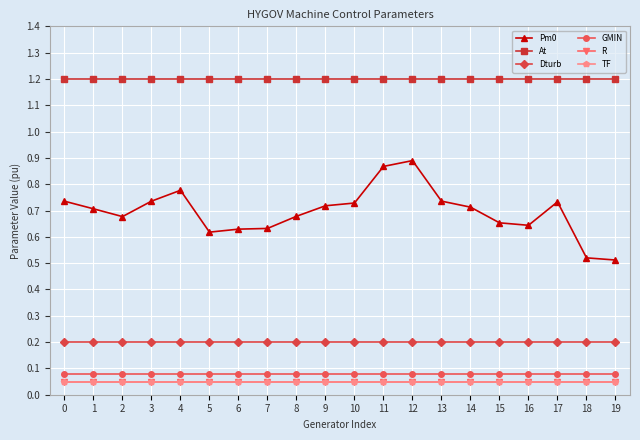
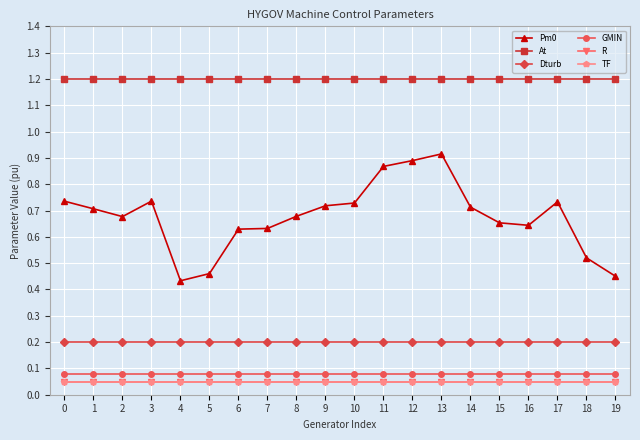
Pm0, 4: 0.78 -> 0.43
Pm0, 5: 0.62 -> 0.46
Pm0, 13: 0.74 -> 0.92
Pm0, 19: 0.51 -> 0.45
